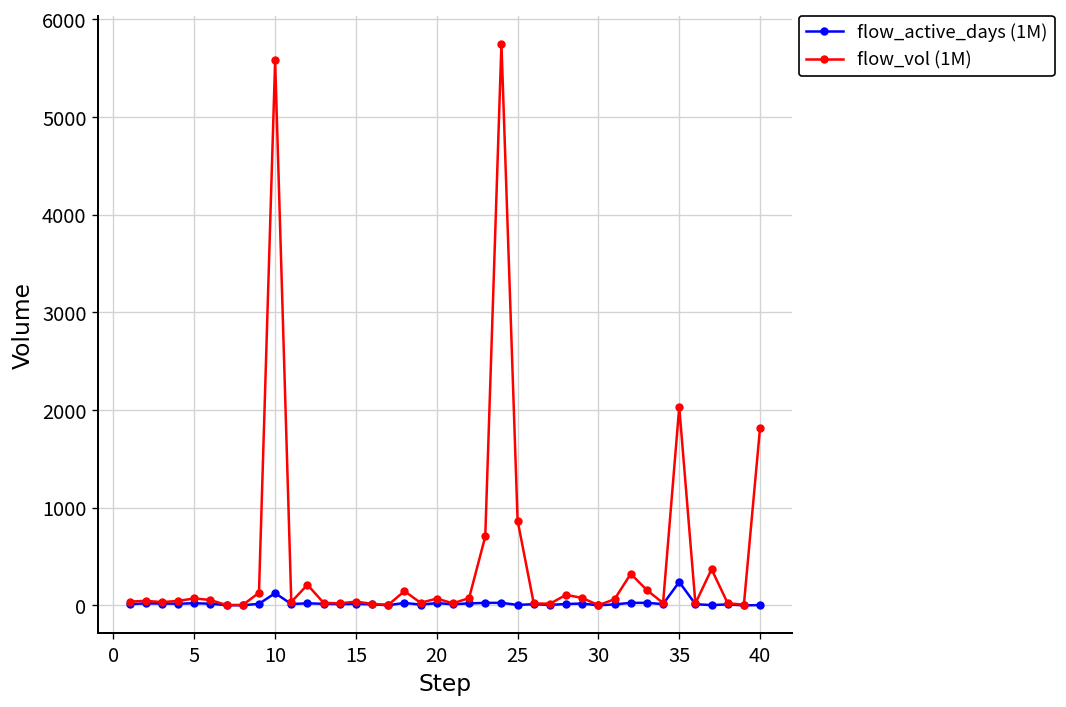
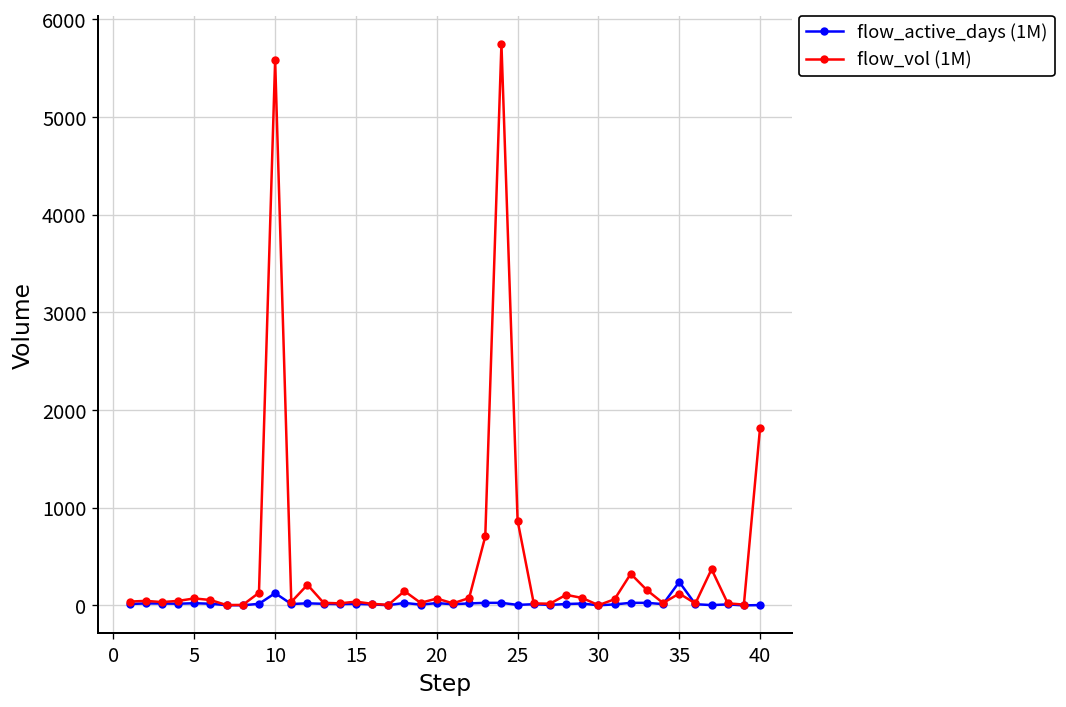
flow_vol (1M), 35: 2000 -> 100
